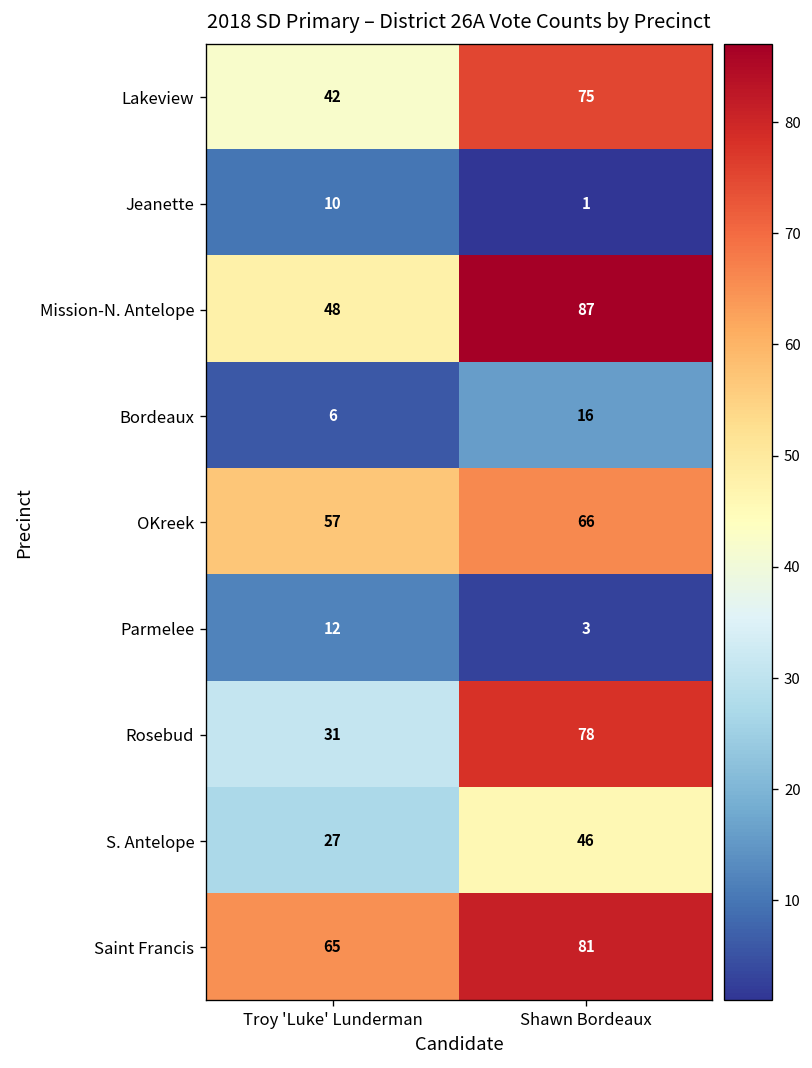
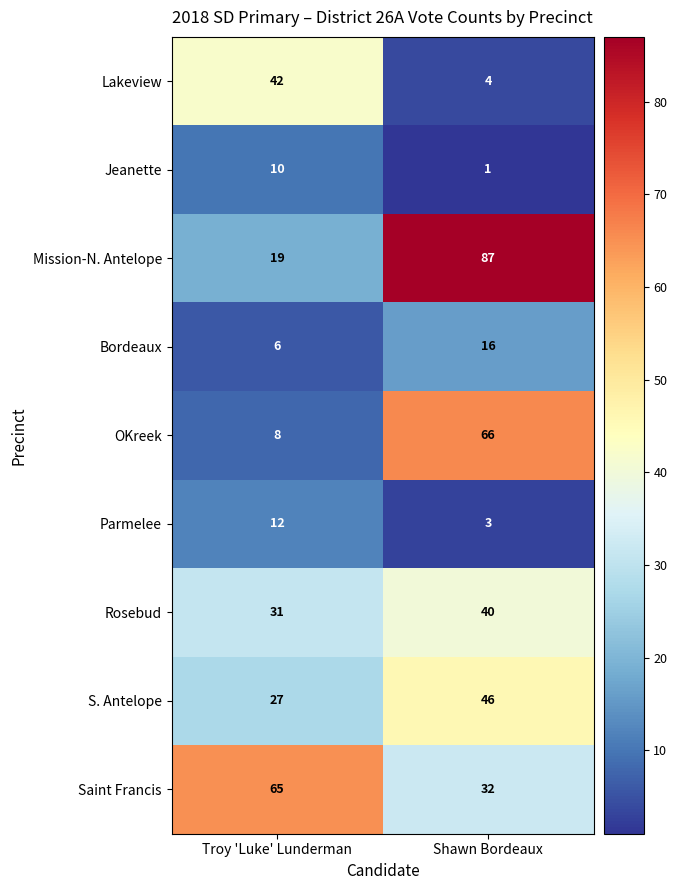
Lakeview, Shawn Bordeaux: 75 -> 4
Mission-N. Antelope, Troy 'Luke' Lunderman: 48 -> 19
OKreek, Troy 'Luke' Lunderman: 57 -> 8
Rosebud, Shawn Bordeaux: 78 -> 40
Saint Francis, Shawn Bordeaux: 81 -> 32
